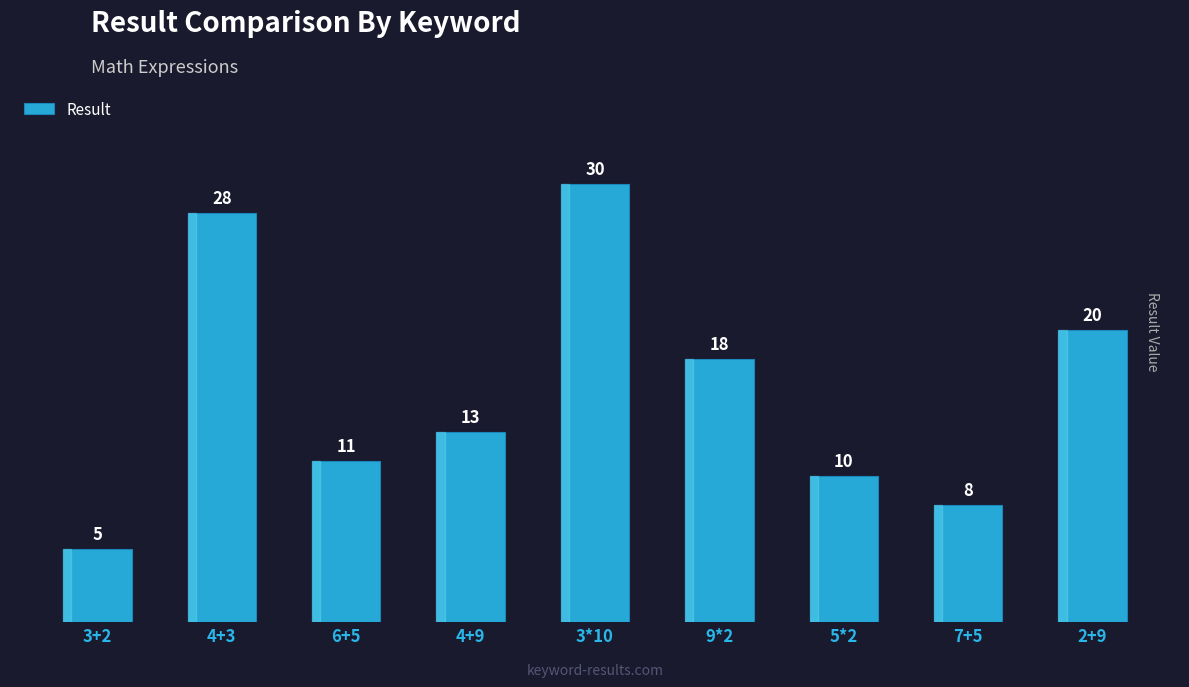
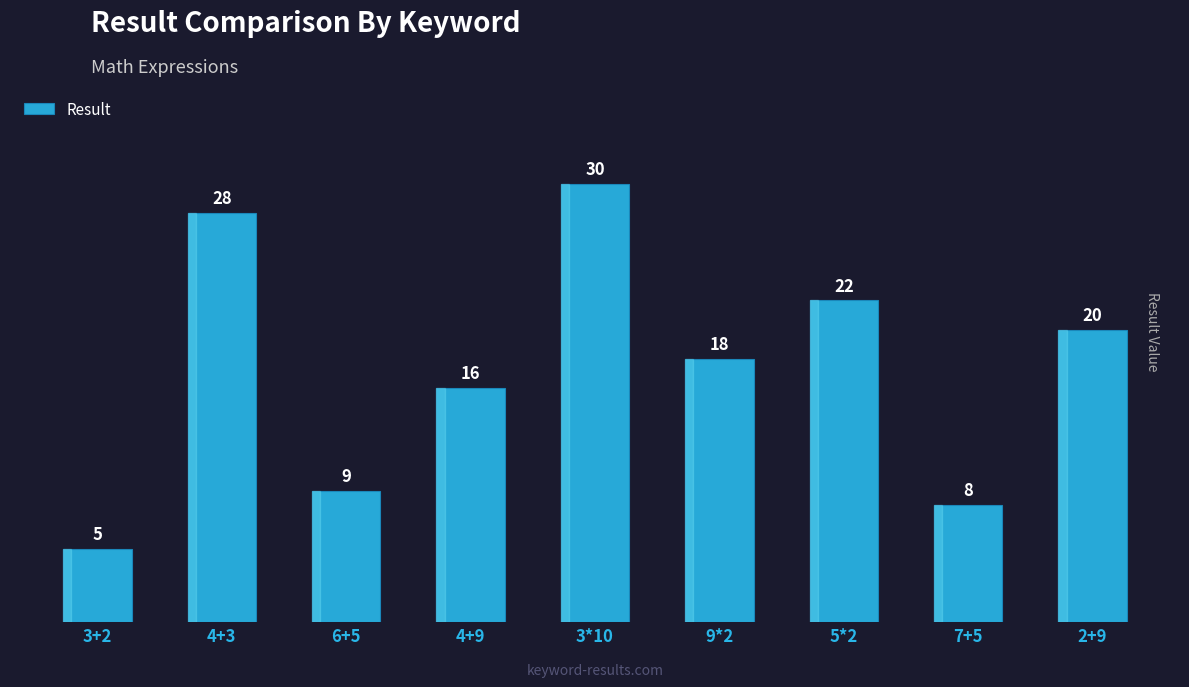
6+5: 11 -> 9
4+9: 13 -> 16
5*2: 10 -> 22
